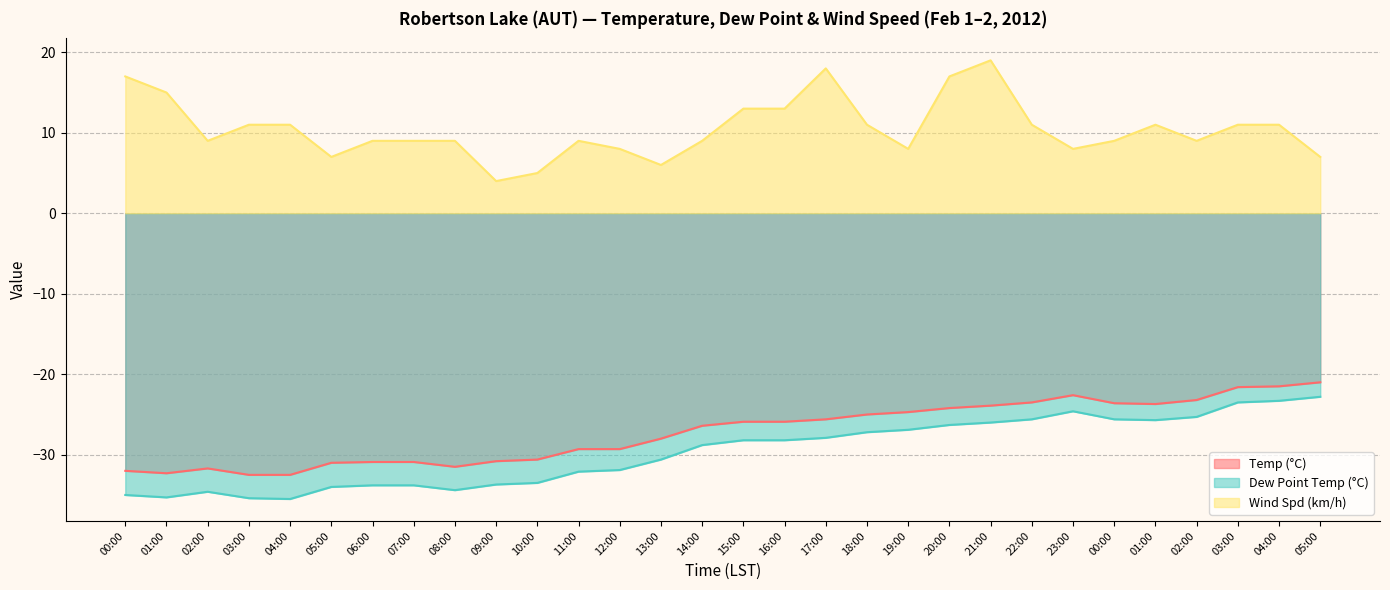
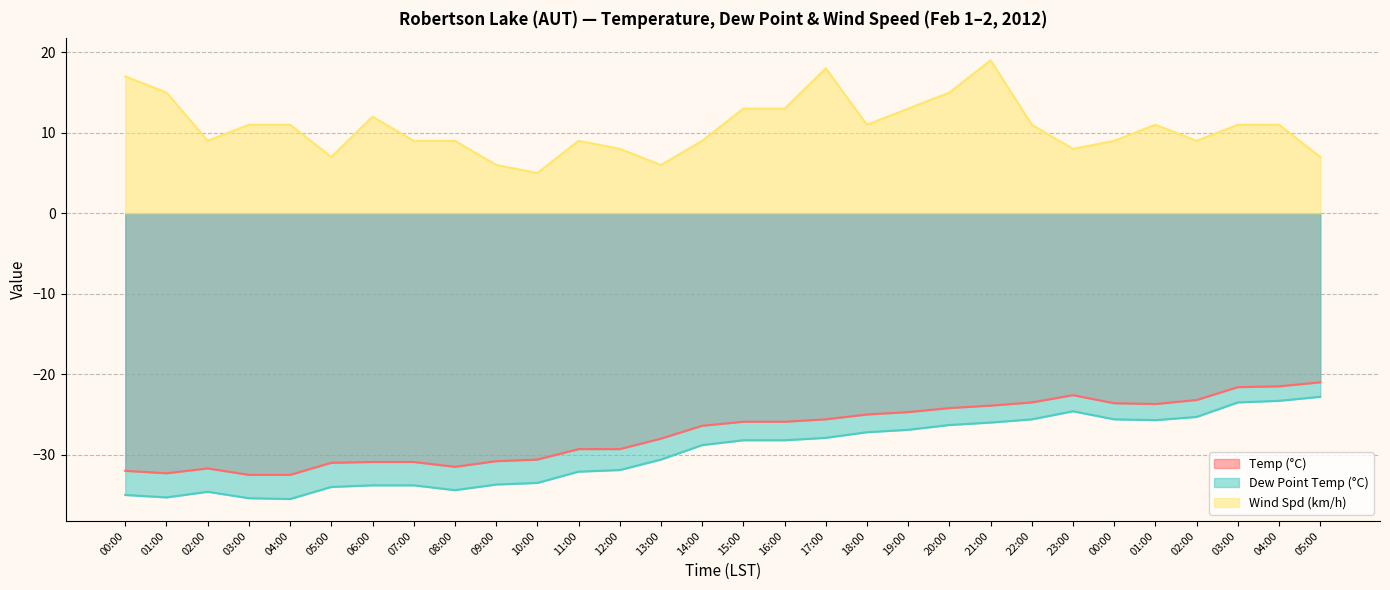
Wind Spd (km/h), 06:00: 9 -> 12
Wind Spd (km/h), 09:00: 4 -> 6
Wind Spd (km/h), 19:00: 8 -> 13
Wind Spd (km/h), 20:00: 17 -> 15
